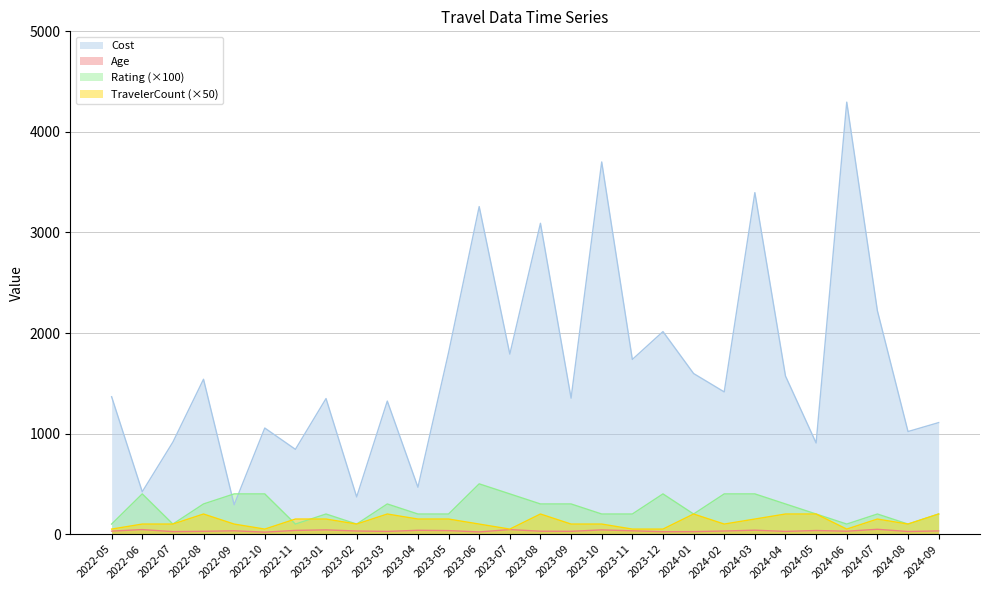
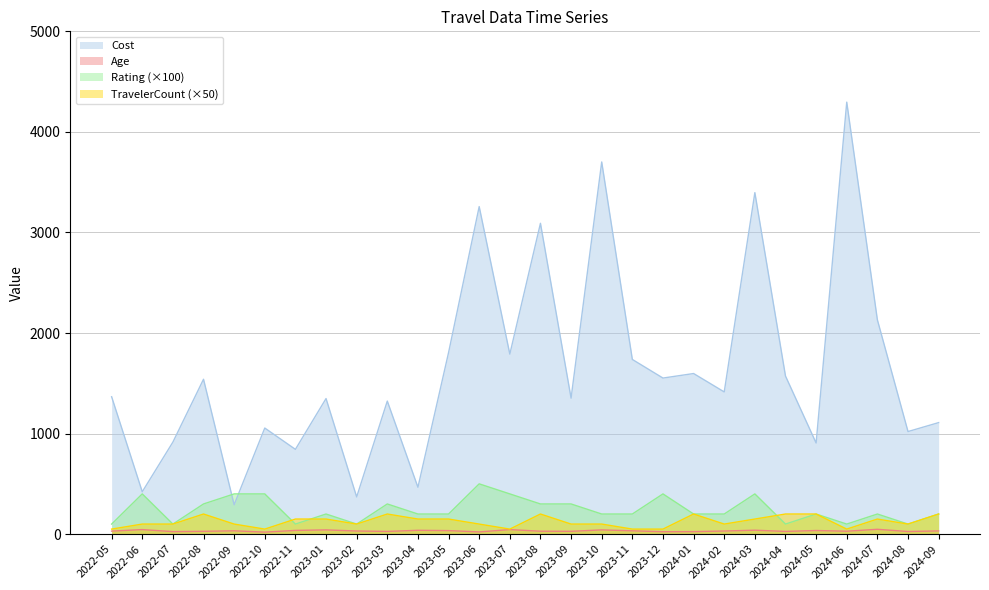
Cost, 2023-12: 2010 -> 1550
Rating (×100), 2024-02: 400 -> 200
Rating (×100), 2024-04: 300 -> 100
Cost, 2024-07: 2220 -> 2130
